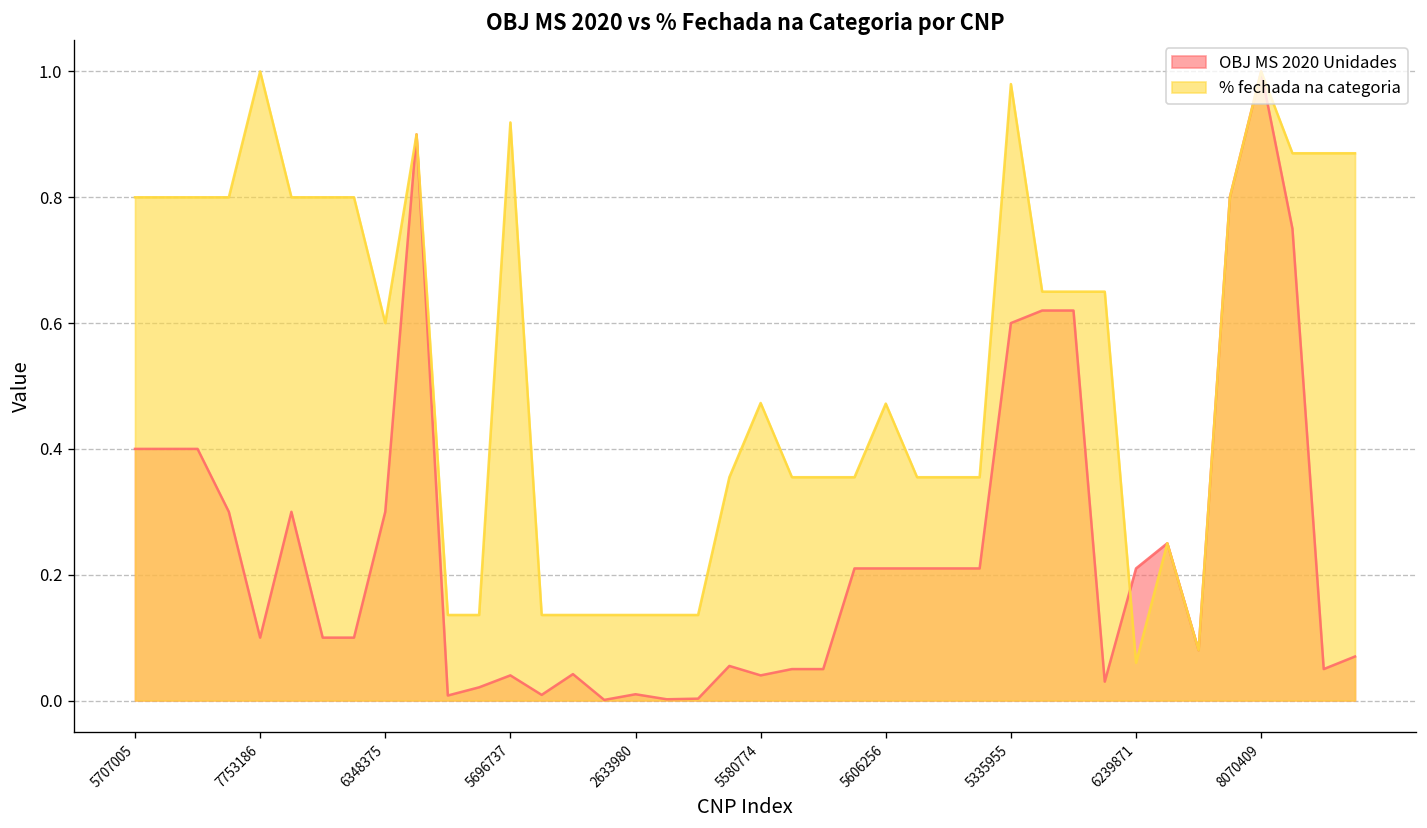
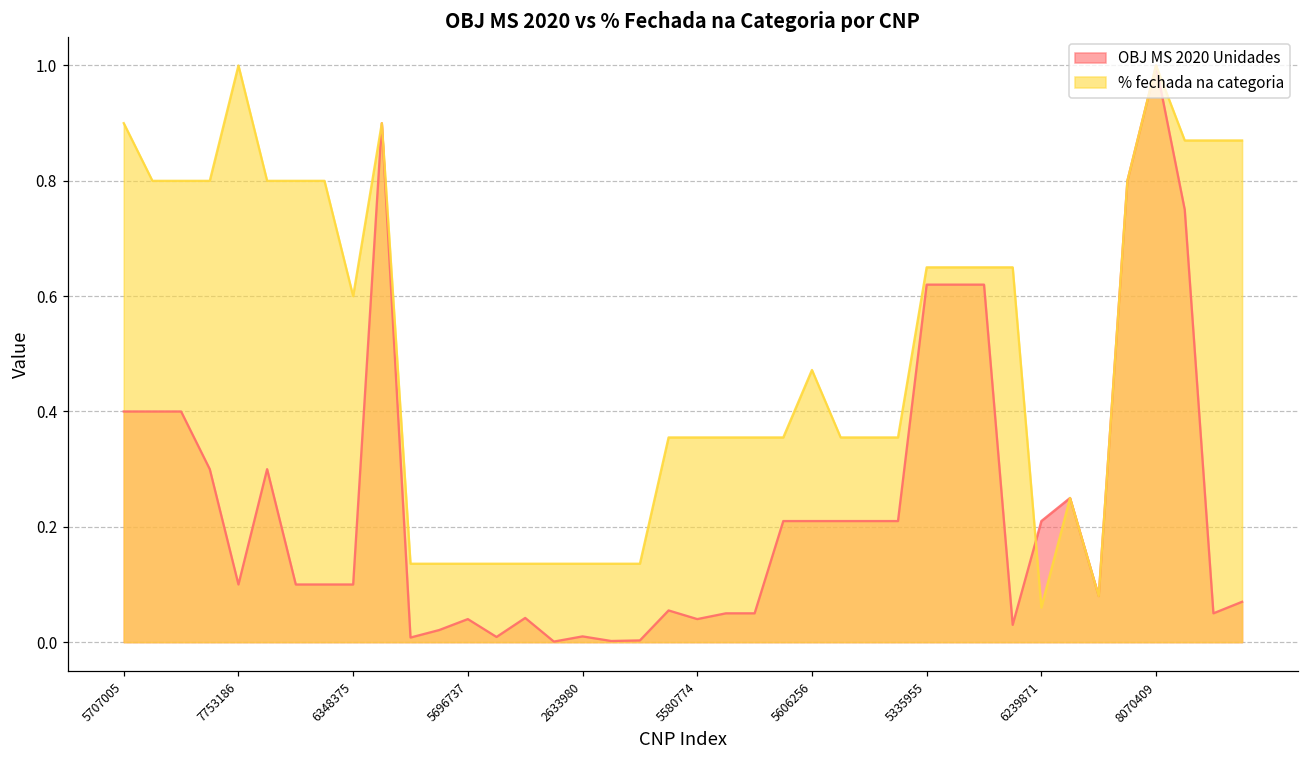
% fechada na categoria, 5707005: 0.8 -> 0.9
OBJ MS 2020 Unidades, 6348375: 0.3 -> 0.1
% fechada na categoria, 5696737: 0.92 -> 0.14
% fechada na categoria, 5580774: 0.47 -> 0.36
OBJ MS 2020 Unidades, 5335955: 0.60 -> 0.62
% fechada na categoria, 5335955: 0.98 -> 0.65
